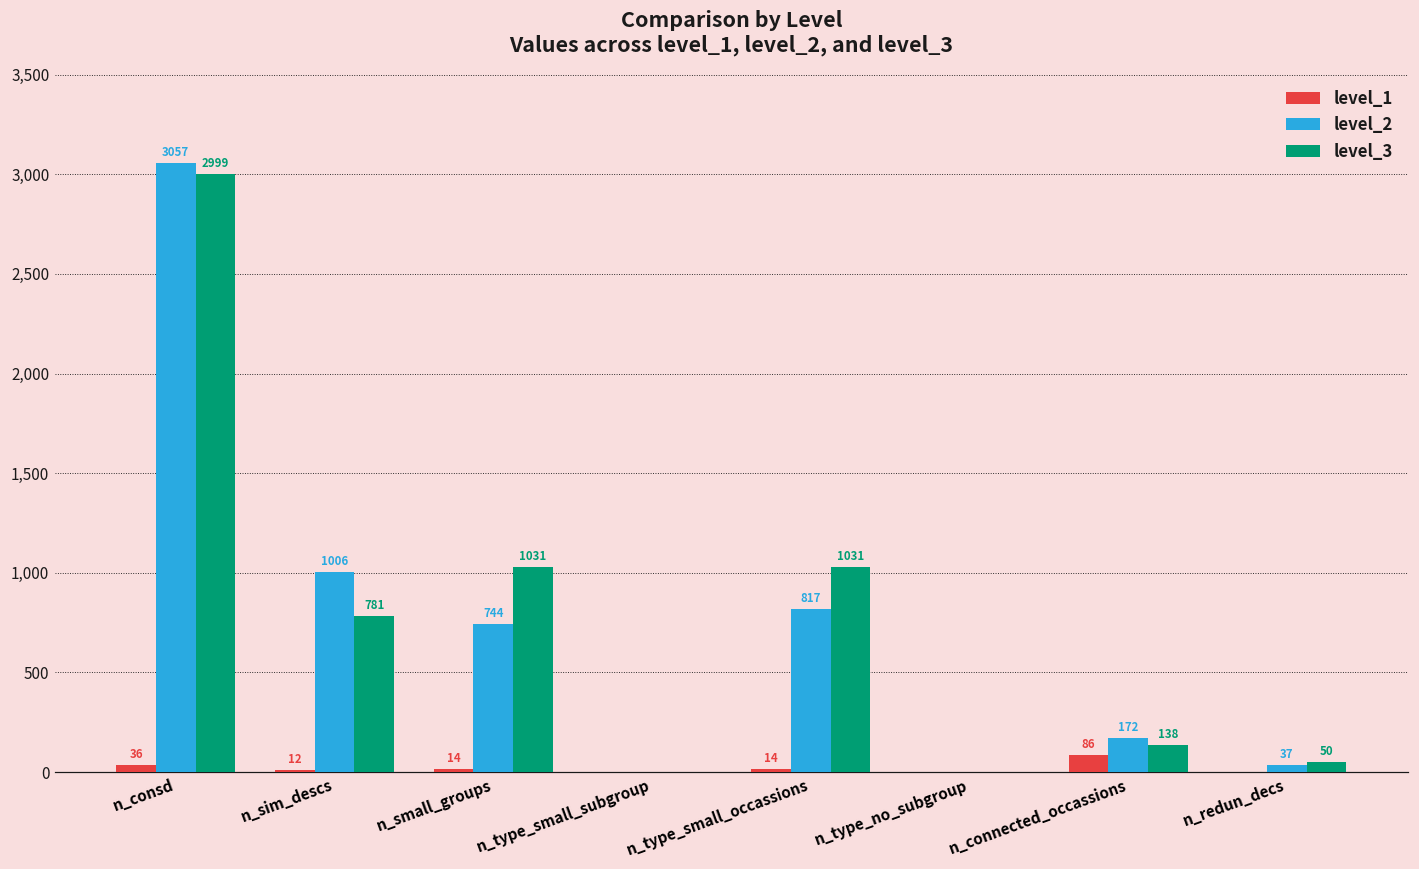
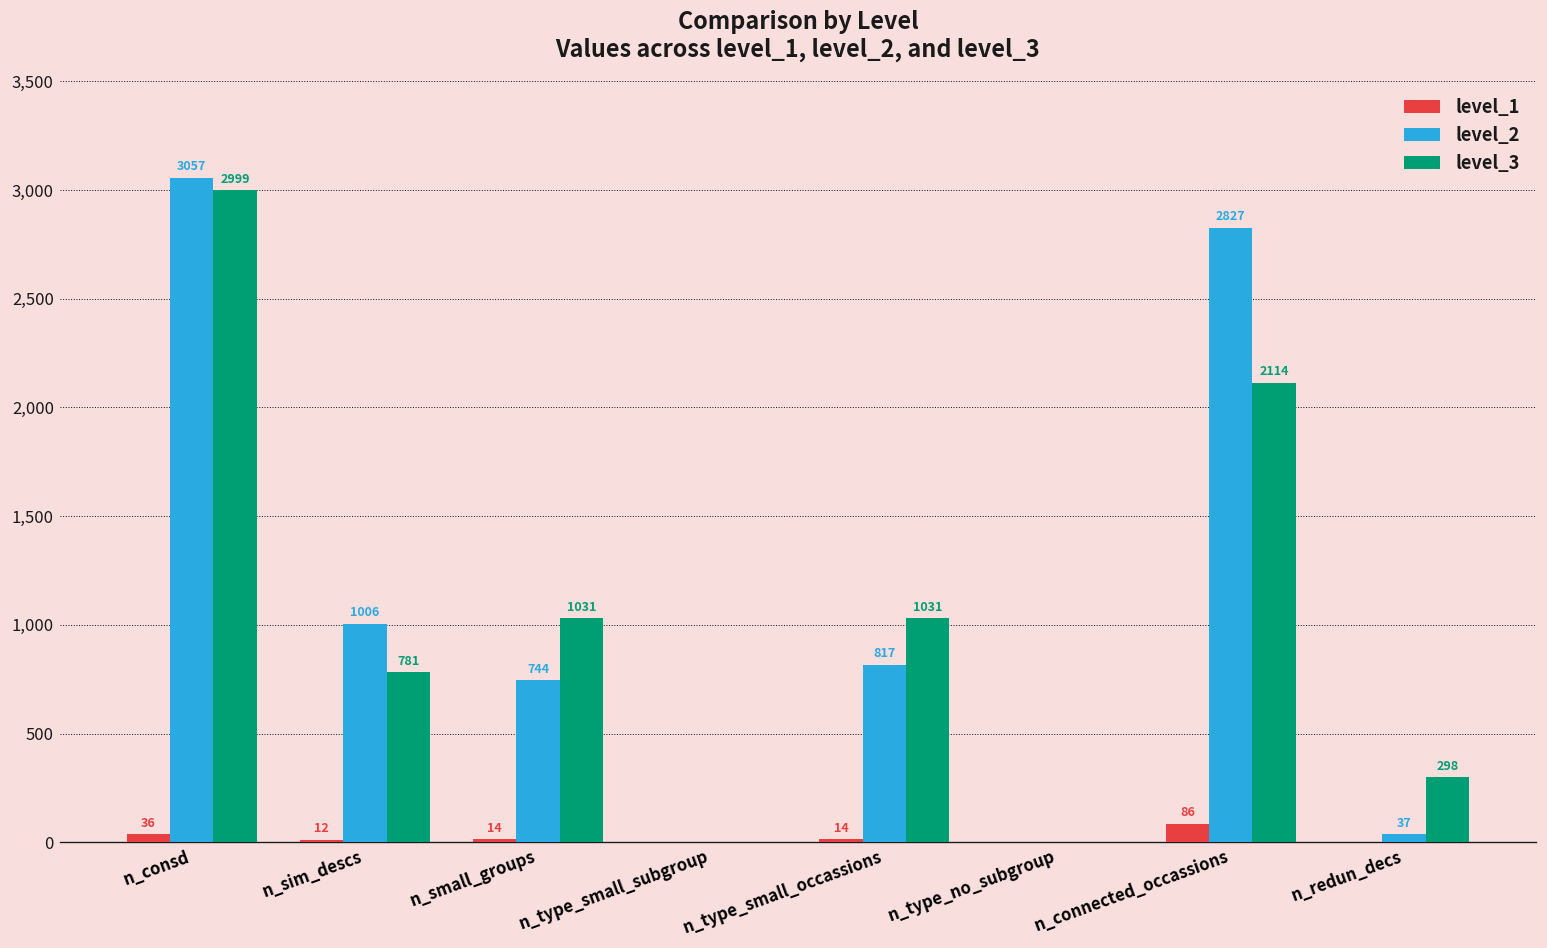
level_2, n_connected_occassions: 172 -> 2827
level_3, n_connected_occassions: 138 -> 2114
level_3, n_redun_decs: 50 -> 298
